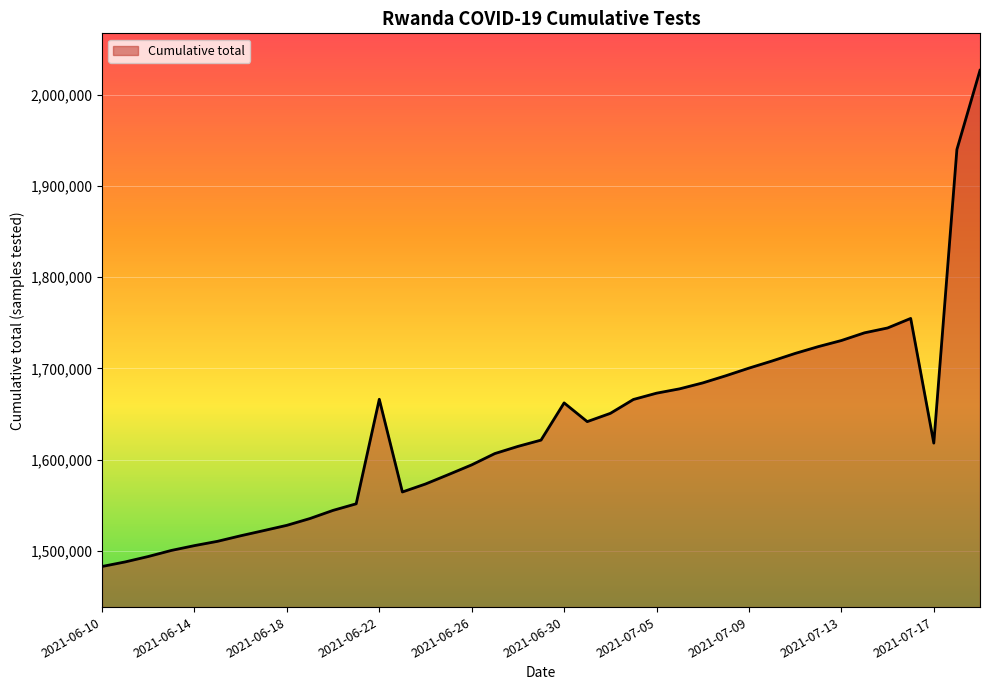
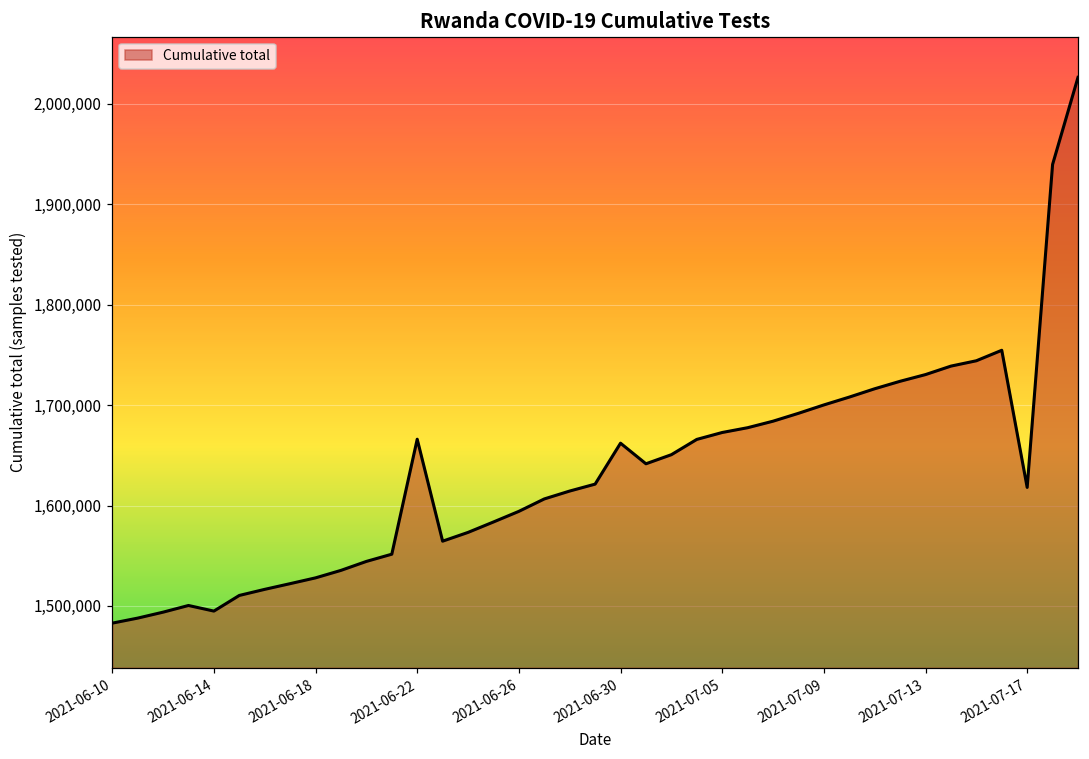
2021-06-14: 1,510,000 -> 1,490,000
